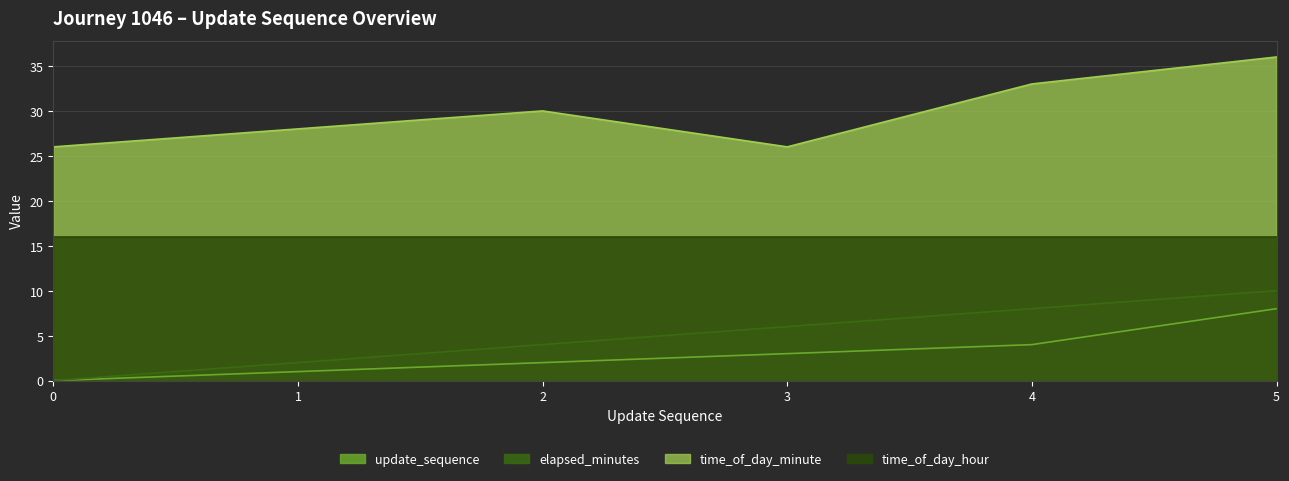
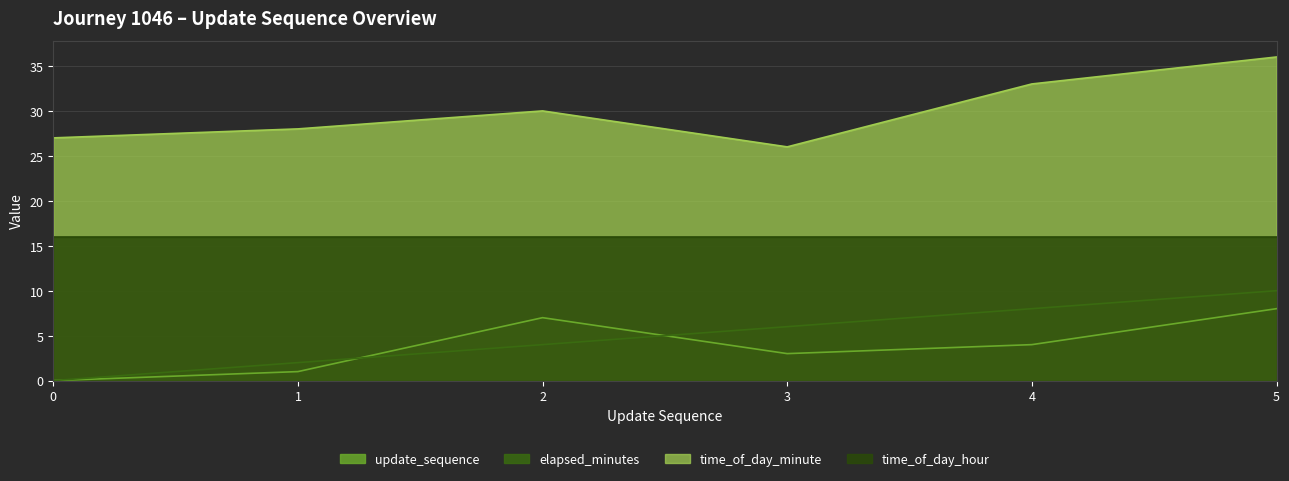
time_of_day_minute, 0: 26 -> 27
update_sequence, 2: 2 -> 7
